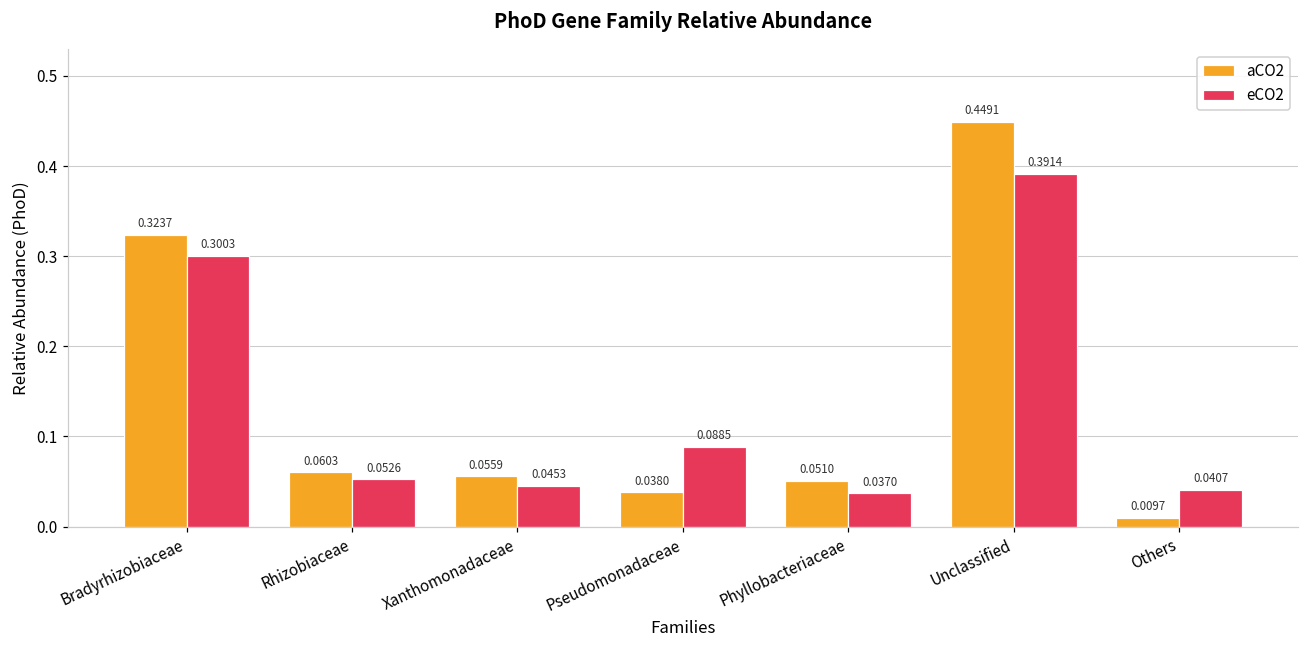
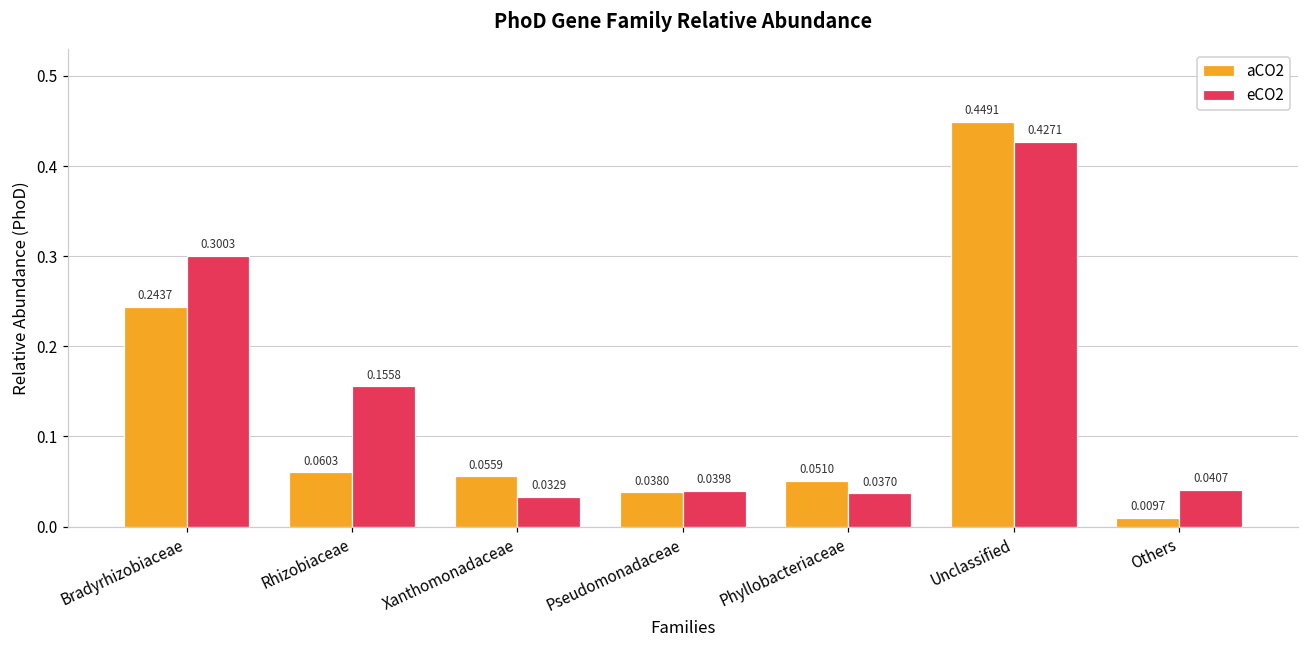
aCO2, Bradyrhizobiaceae: 0.3237 -> 0.2437
eCO2, Rhizobiaceae: 0.0526 -> 0.1558
eCO2, Xanthomonadaceae: 0.0453 -> 0.0329
eCO2, Pseudomonadaceae: 0.0885 -> 0.0398
eCO2, Unclassified: 0.3914 -> 0.4271
